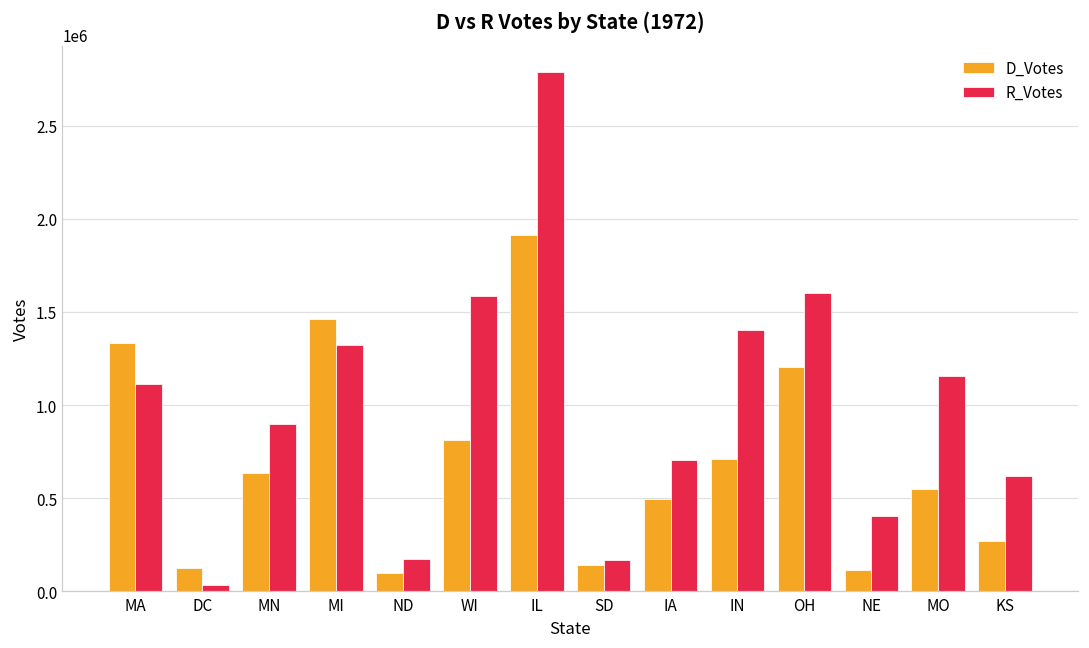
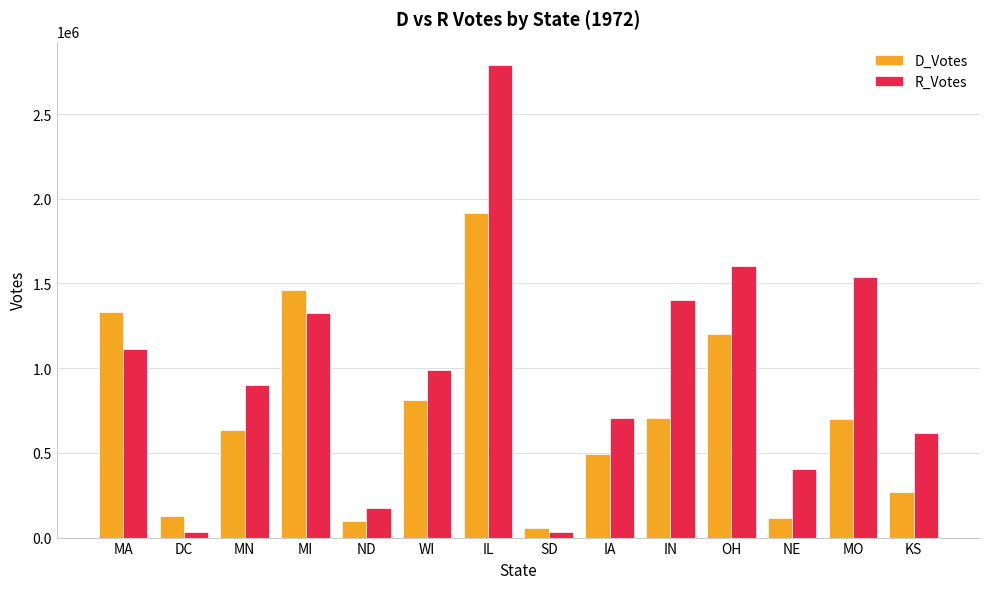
R_Votes, WI: 1580000 -> 990000
D_Votes, SD: 140000 -> 60000
R_Votes, SD: 170000 -> 30000
D_Votes, MO: 550000 -> 700000
R_Votes, MO: 1150000 -> 1540000
